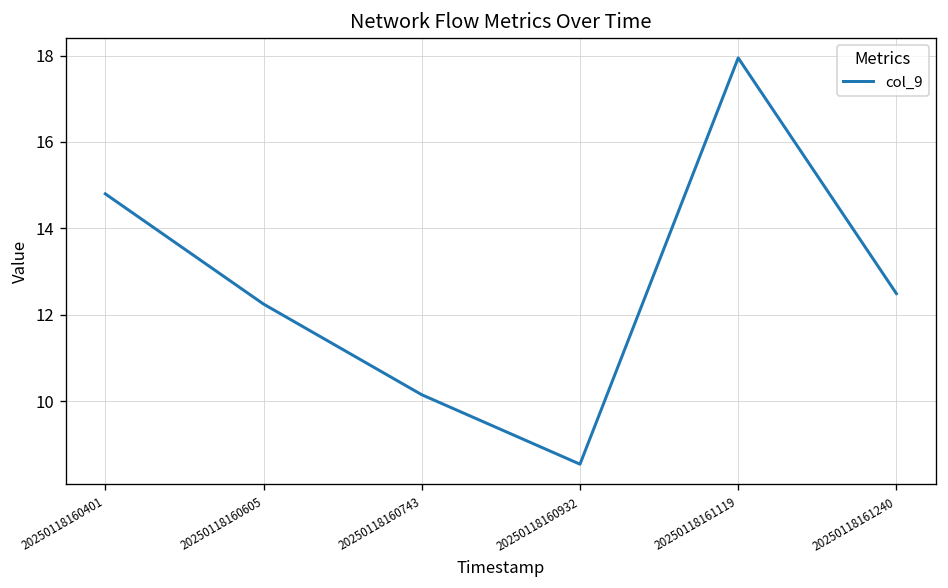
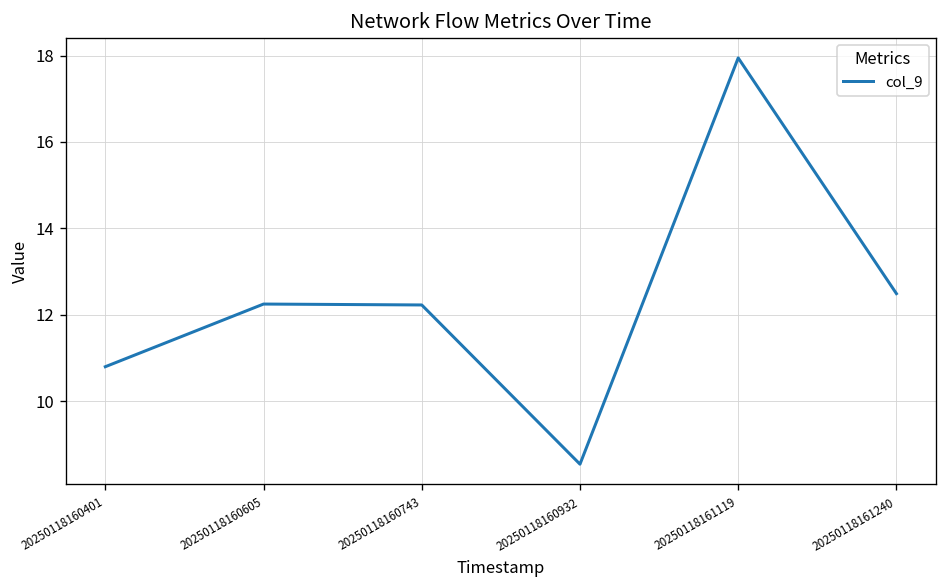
20250118160401: 14.8 -> 10.8
20250118160743: 10.2 -> 12.2
